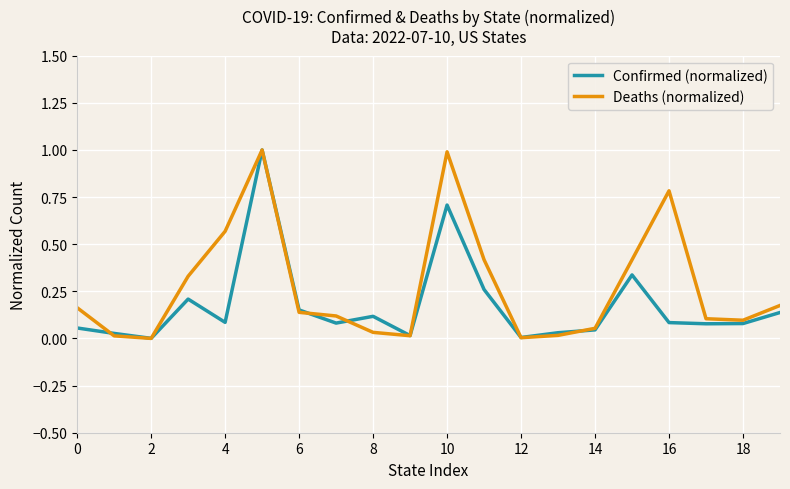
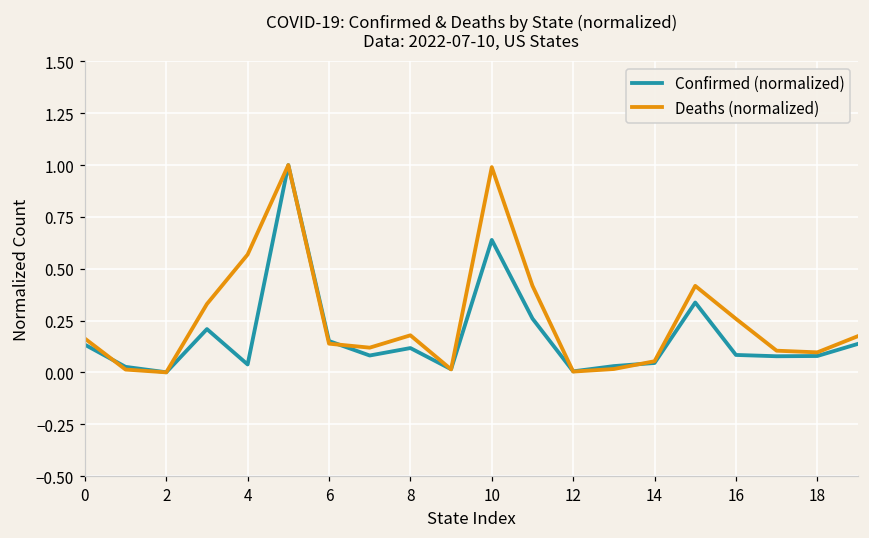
Confirmed (normalized), 0: 0.06 -> 0.13
Confirmed (normalized), 4: 0.09 -> 0.04
Deaths (normalized), 8: 0.03 -> 0.18
Confirmed (normalized), 10: 0.71 -> 0.64
Deaths (normalized), 16: 0.78 -> 0.26
